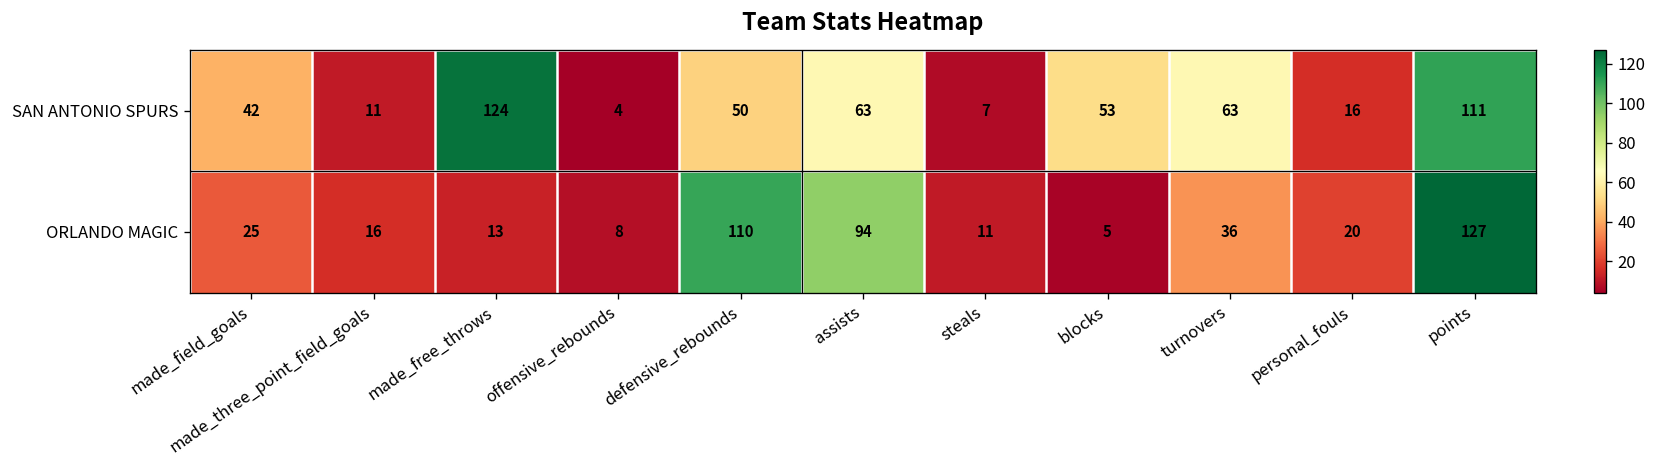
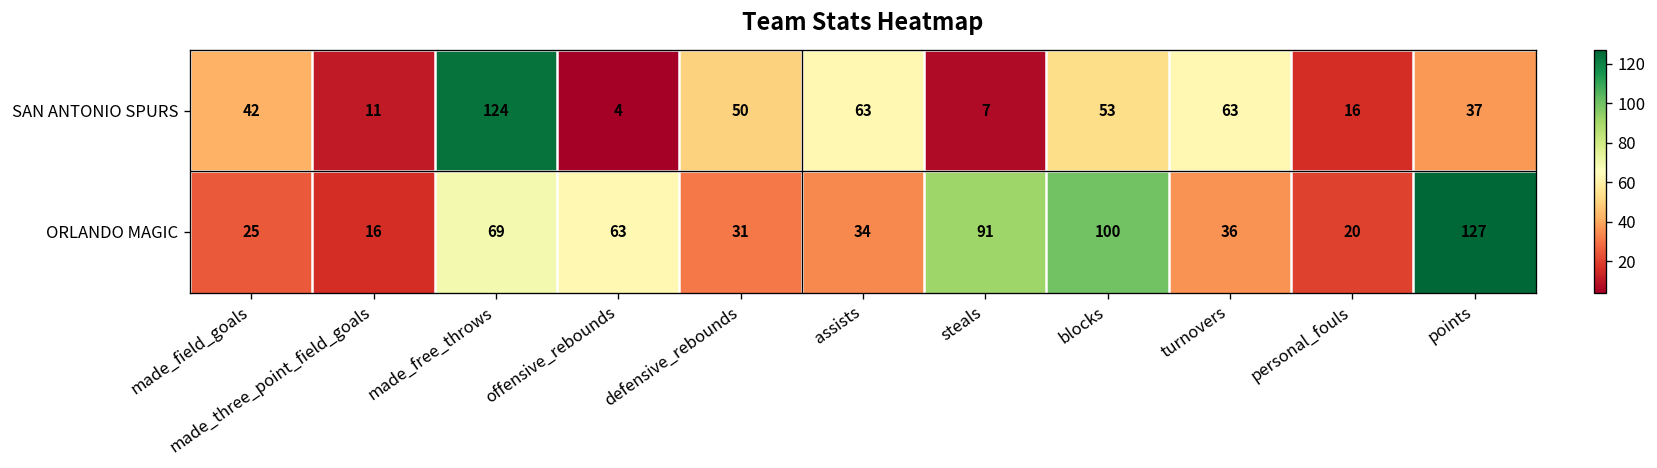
SAN ANTONIO SPURS, points: 111 -> 37
ORLANDO MAGIC, made_free_throws: 13 -> 69
ORLANDO MAGIC, offensive_rebounds: 8 -> 63
ORLANDO MAGIC, defensive_rebounds: 110 -> 31
ORLANDO MAGIC, assists: 94 -> 34
ORLANDO MAGIC, steals: 11 -> 91
ORLANDO MAGIC, blocks: 5 -> 100
